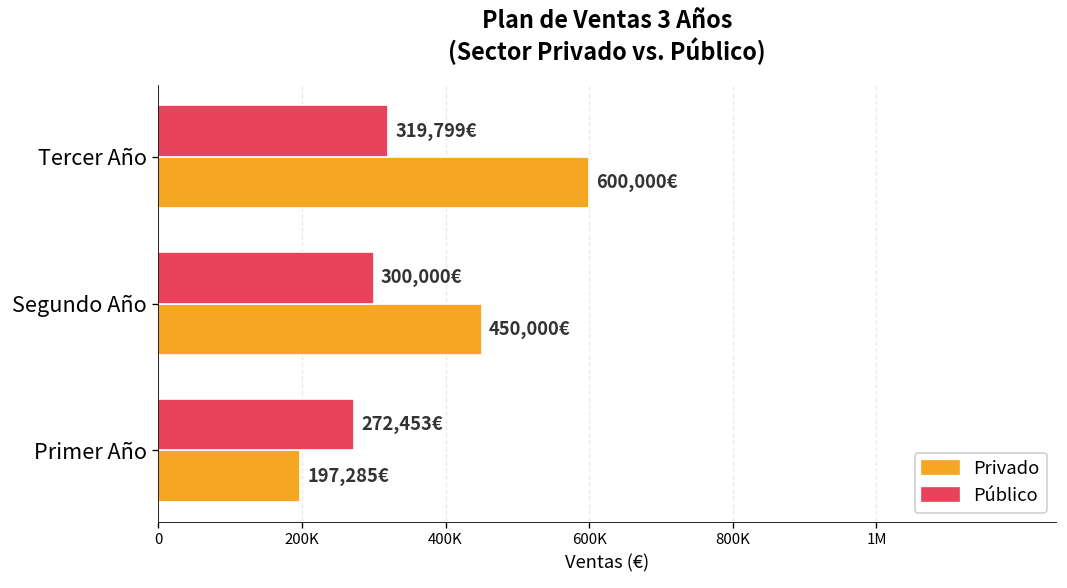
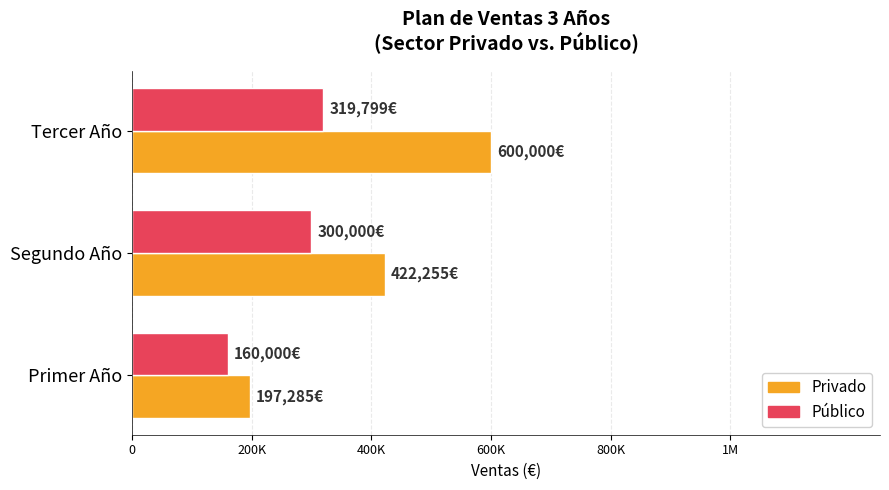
Privado, Segundo Año: 450,000€ -> 422,255€
Público, Primer Año: 272,453€ -> 160,000€
